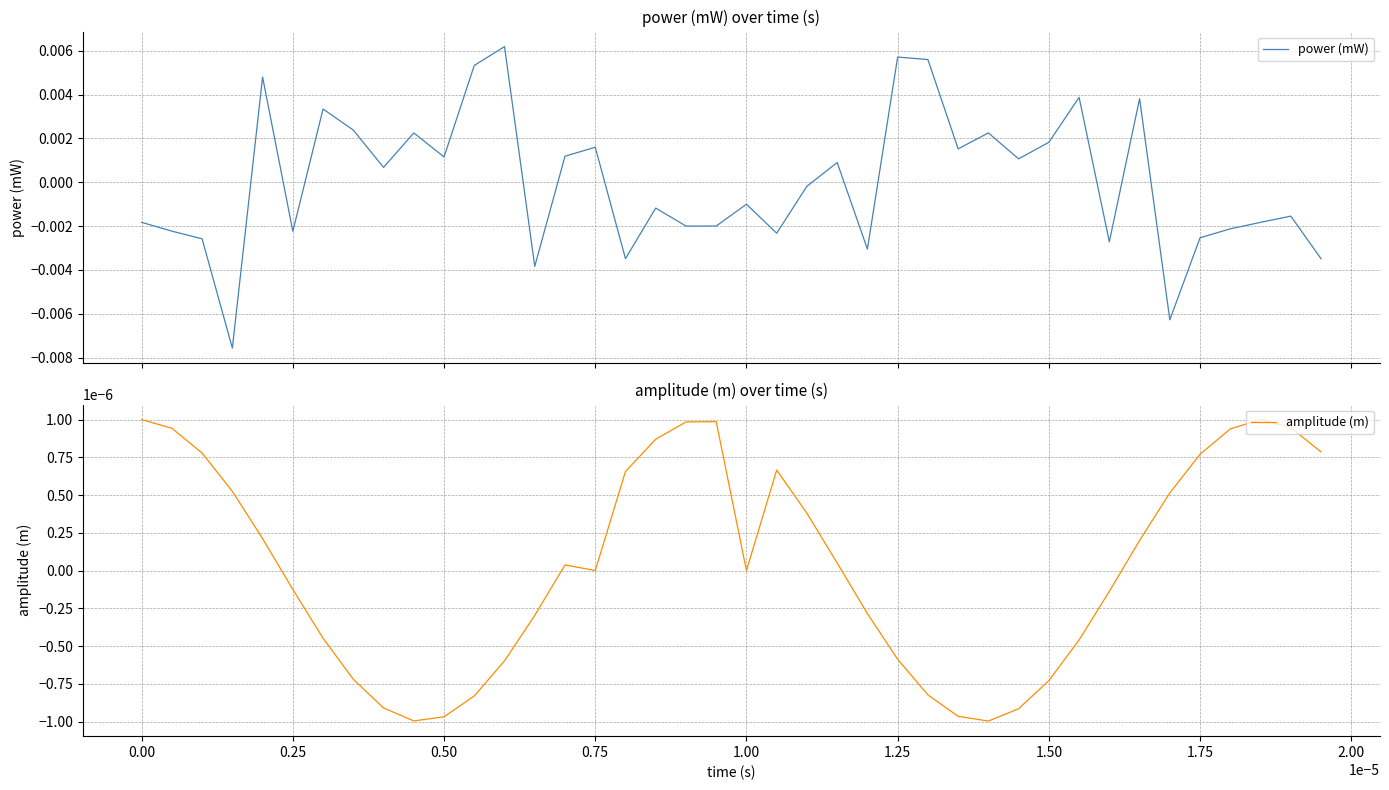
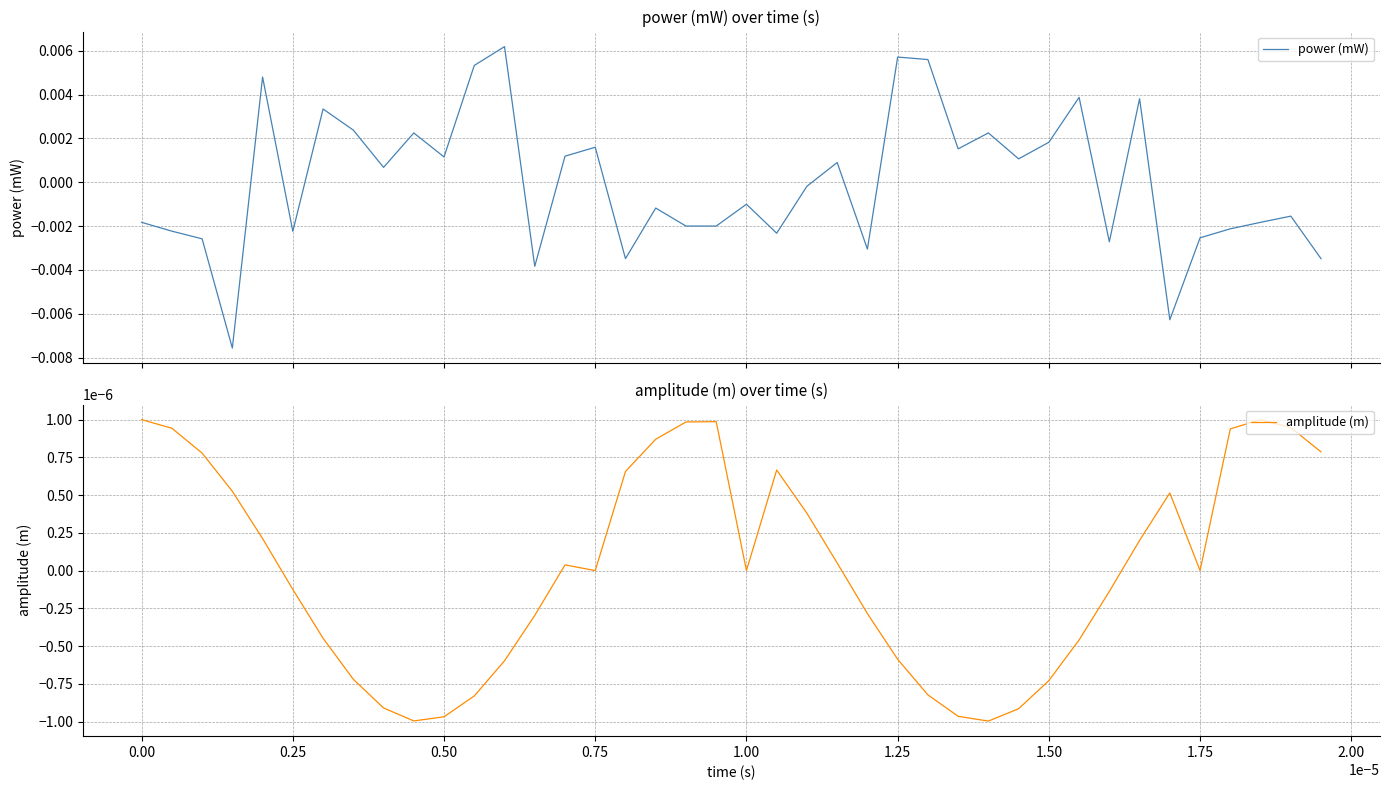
amplitude (m) over time (s), 1.75: 0.000001 -> 0.000000
